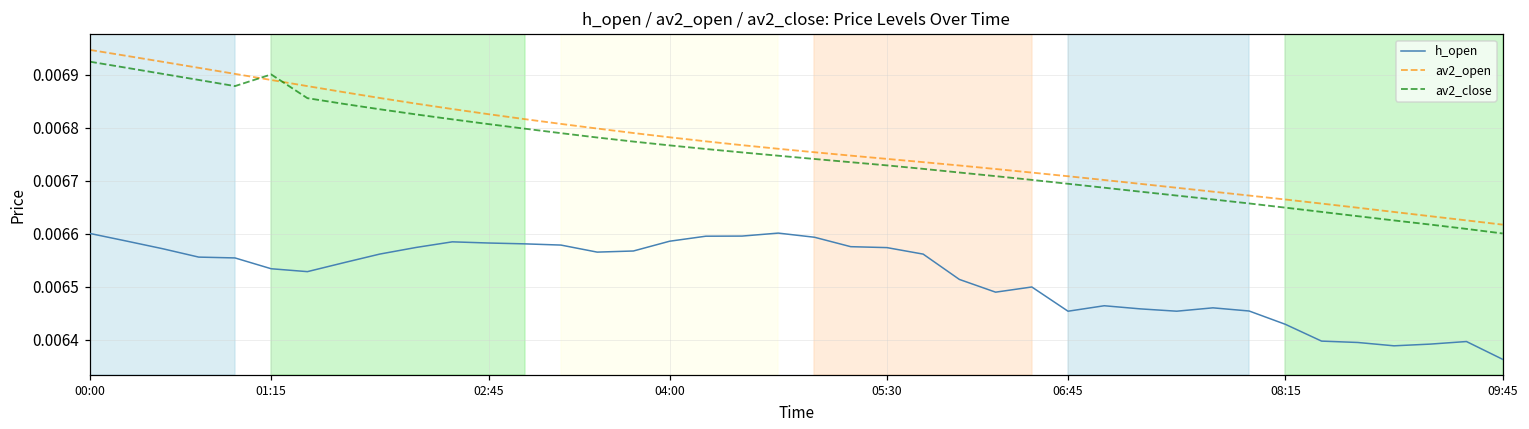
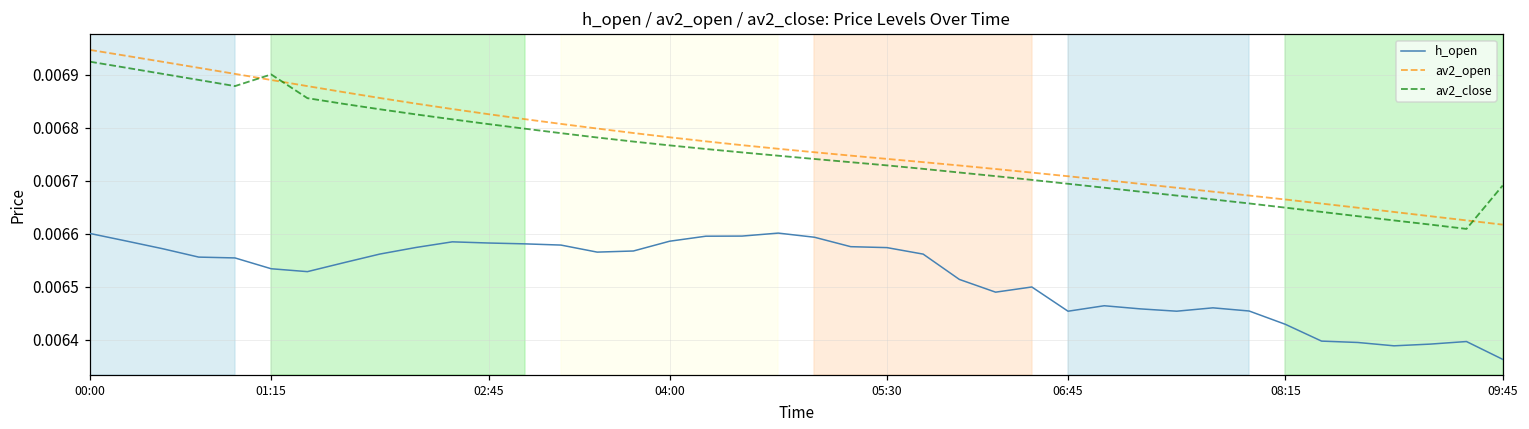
av2_close, 09:45: 0.00660 -> 0.00669
